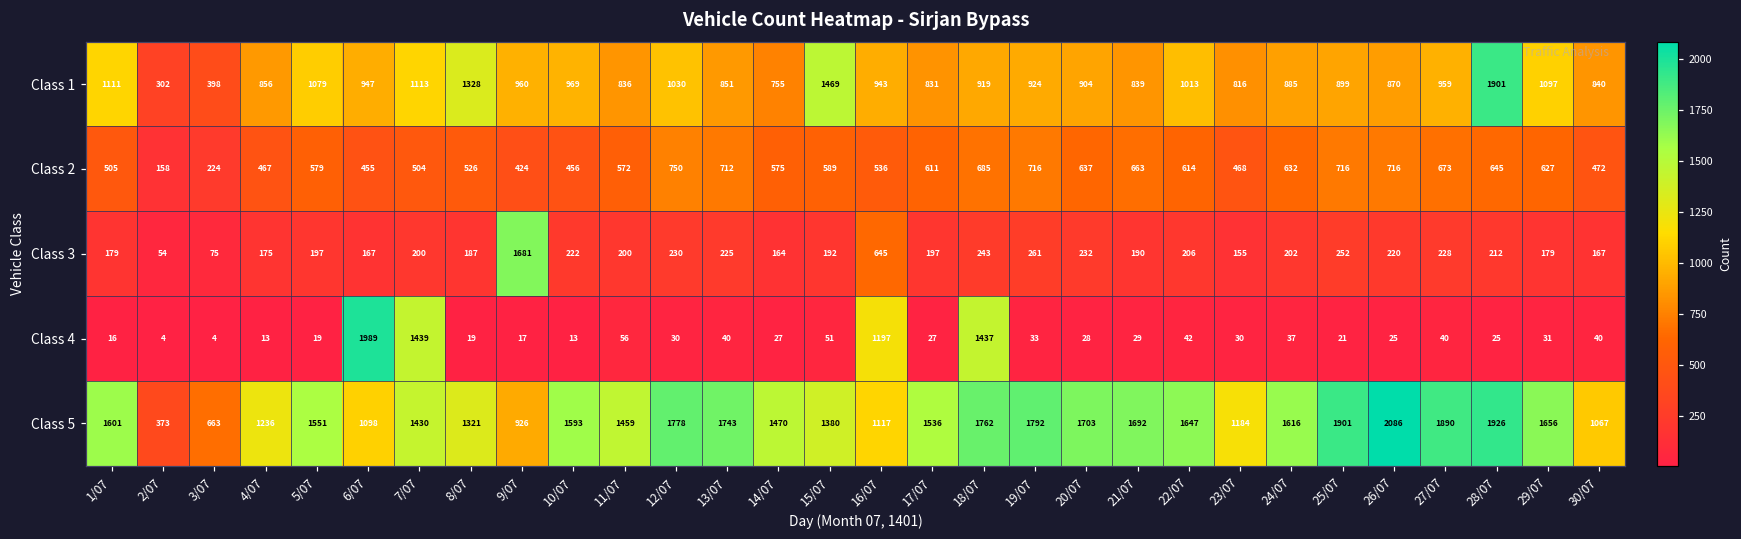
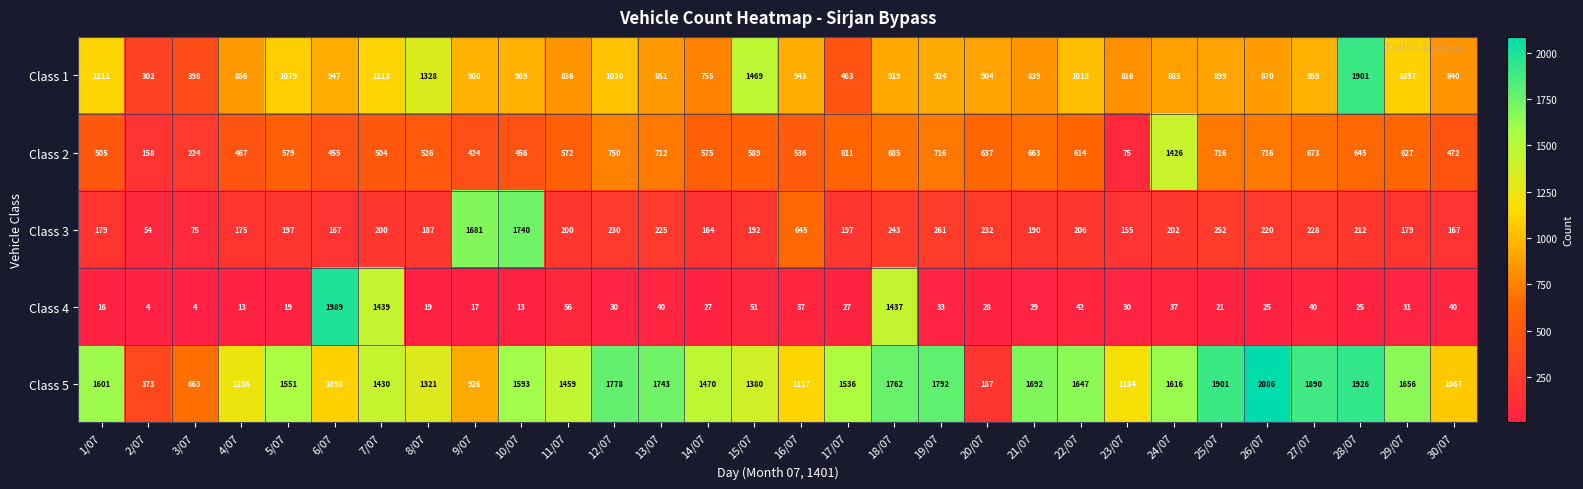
Class 1, 17/07: 831 -> 463
Class 2, 23/07: 468 -> 75
Class 2, 24/07: 632 -> 1426
Class 3, 10/07: 222 -> 1740
Class 4, 16/07: 1197 -> 37
Class 5, 20/07: 1703 -> 187
